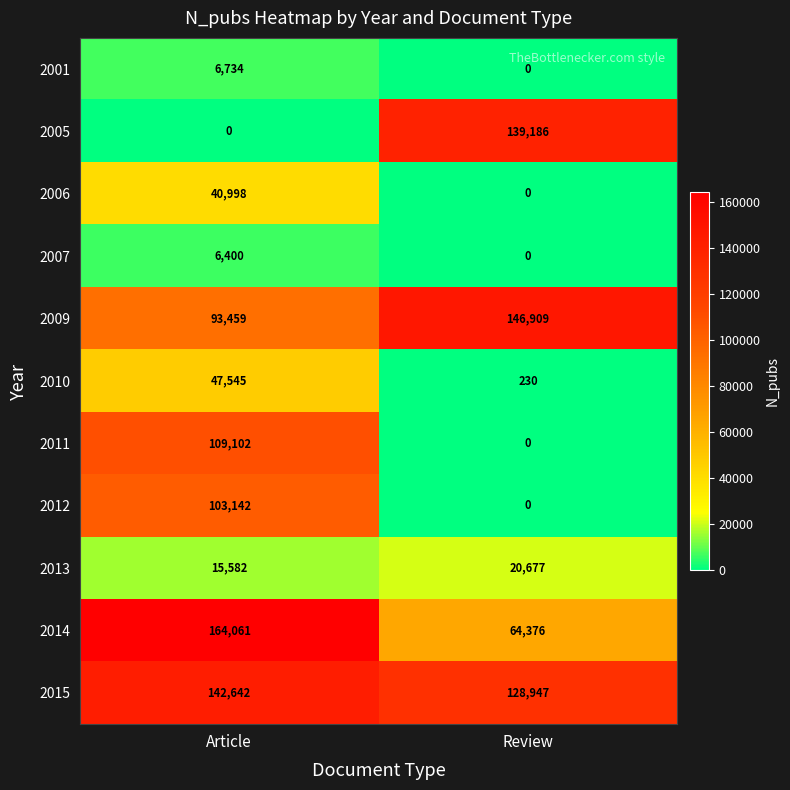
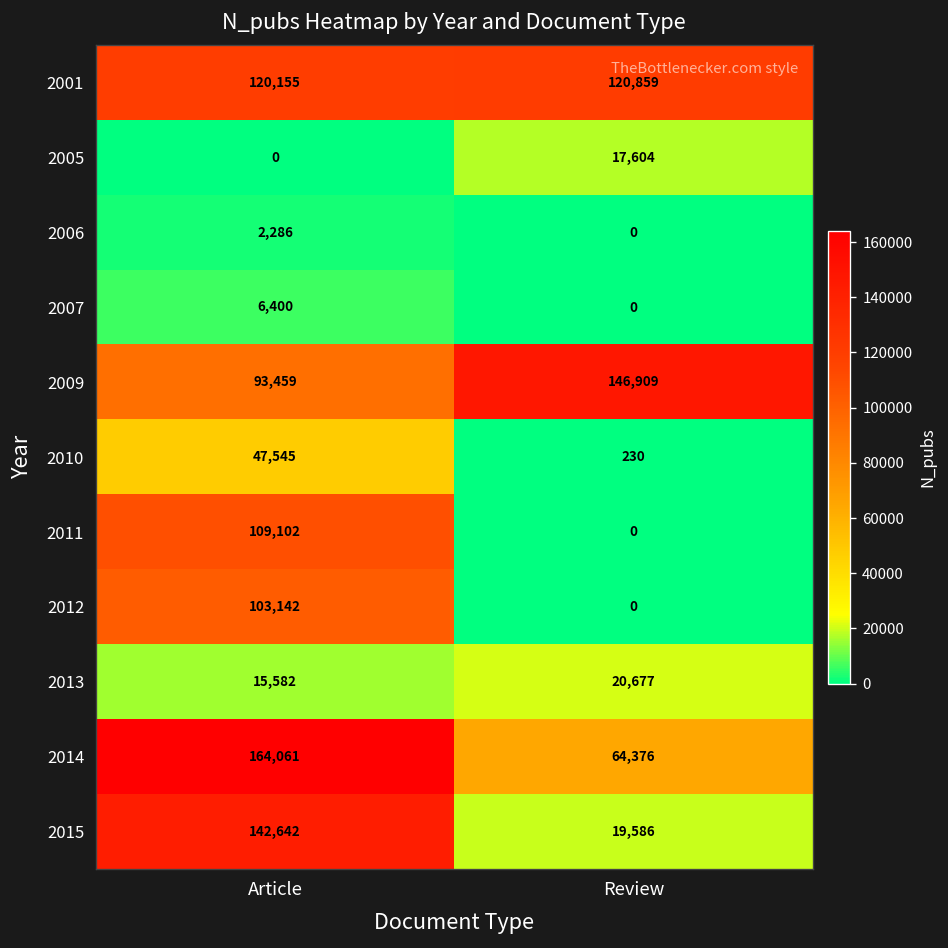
2001, Article: 6,734 -> 120,155
2001, Review: 0 -> 120,859
2005, Review: 139,186 -> 17,604
2006, Article: 40,998 -> 2,286
2015, Review: 128,947 -> 19,586
